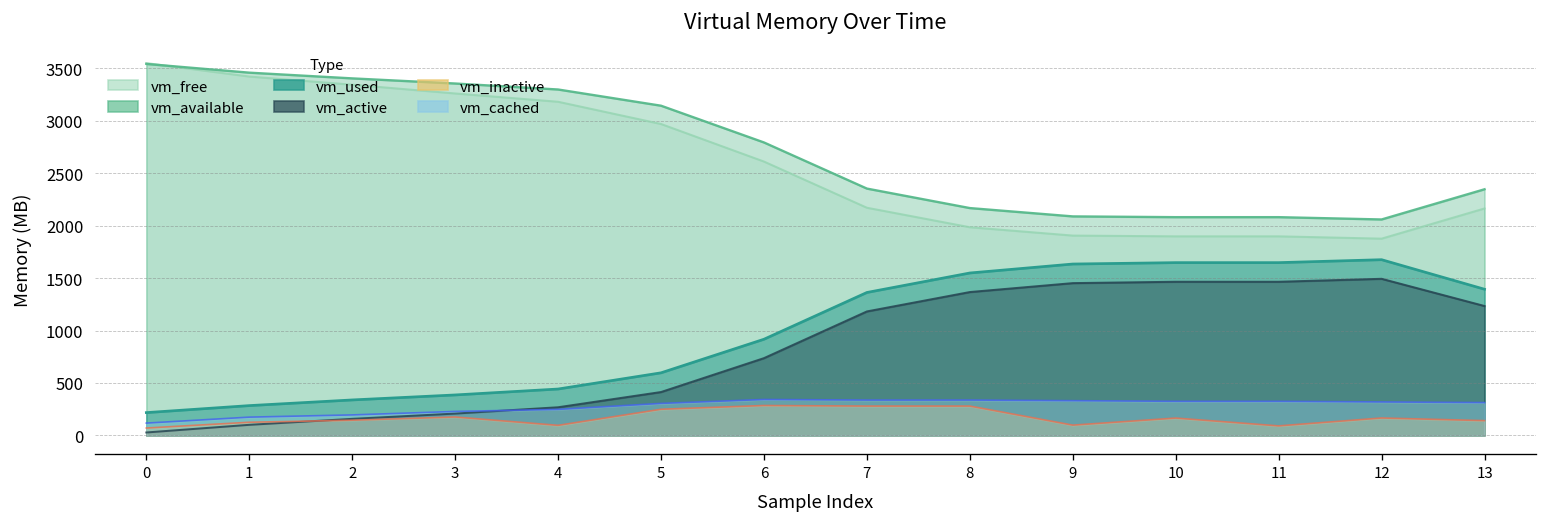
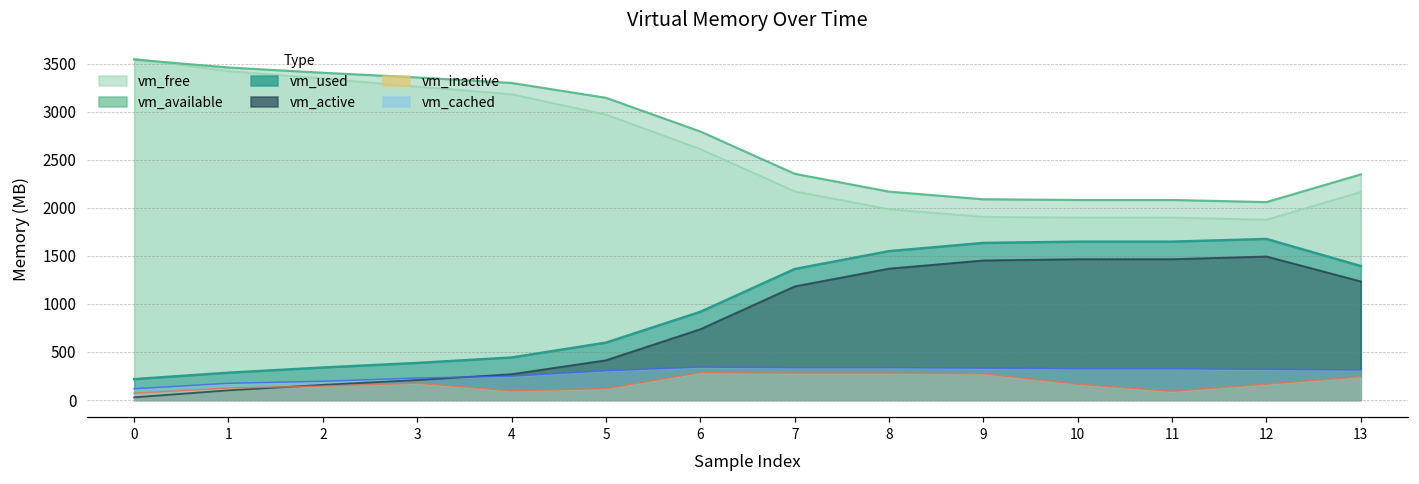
vm_inactive, 5: 200 -> 100
vm_inactive, 9: 100 -> 300
vm_inactive, 13: 100 -> 200
